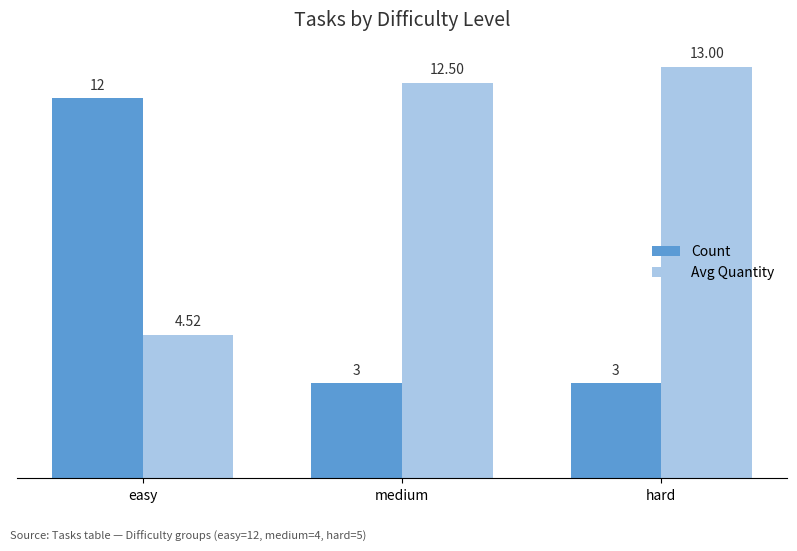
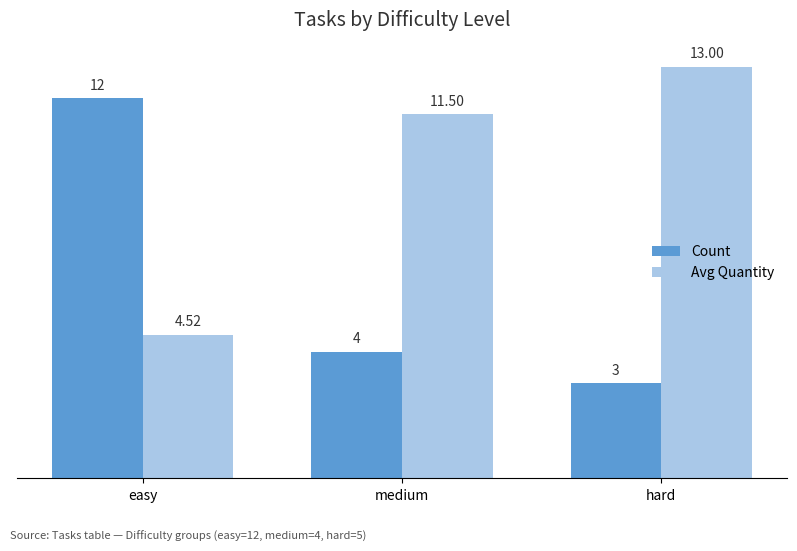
Count, medium: 3 -> 4
Avg Quantity, medium: 12.50 -> 11.50
